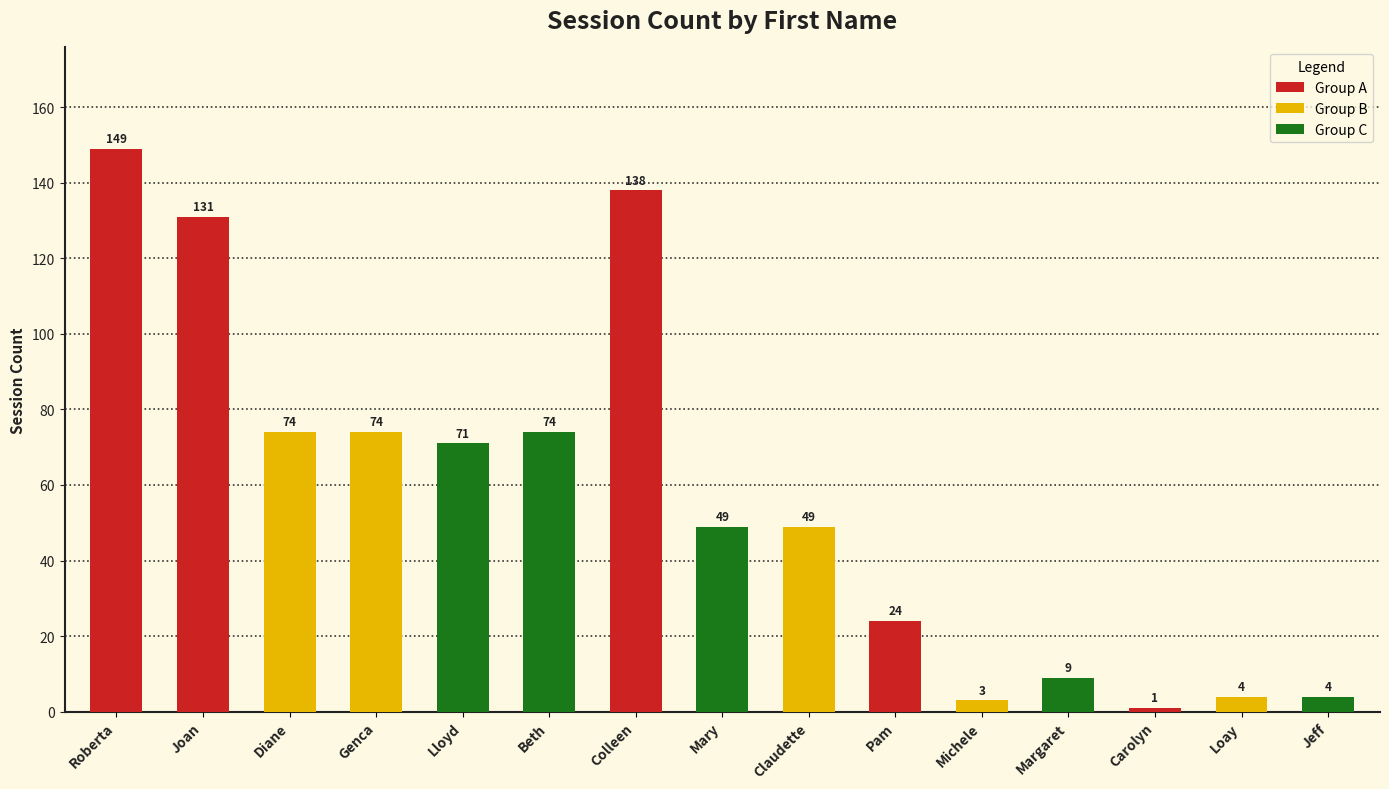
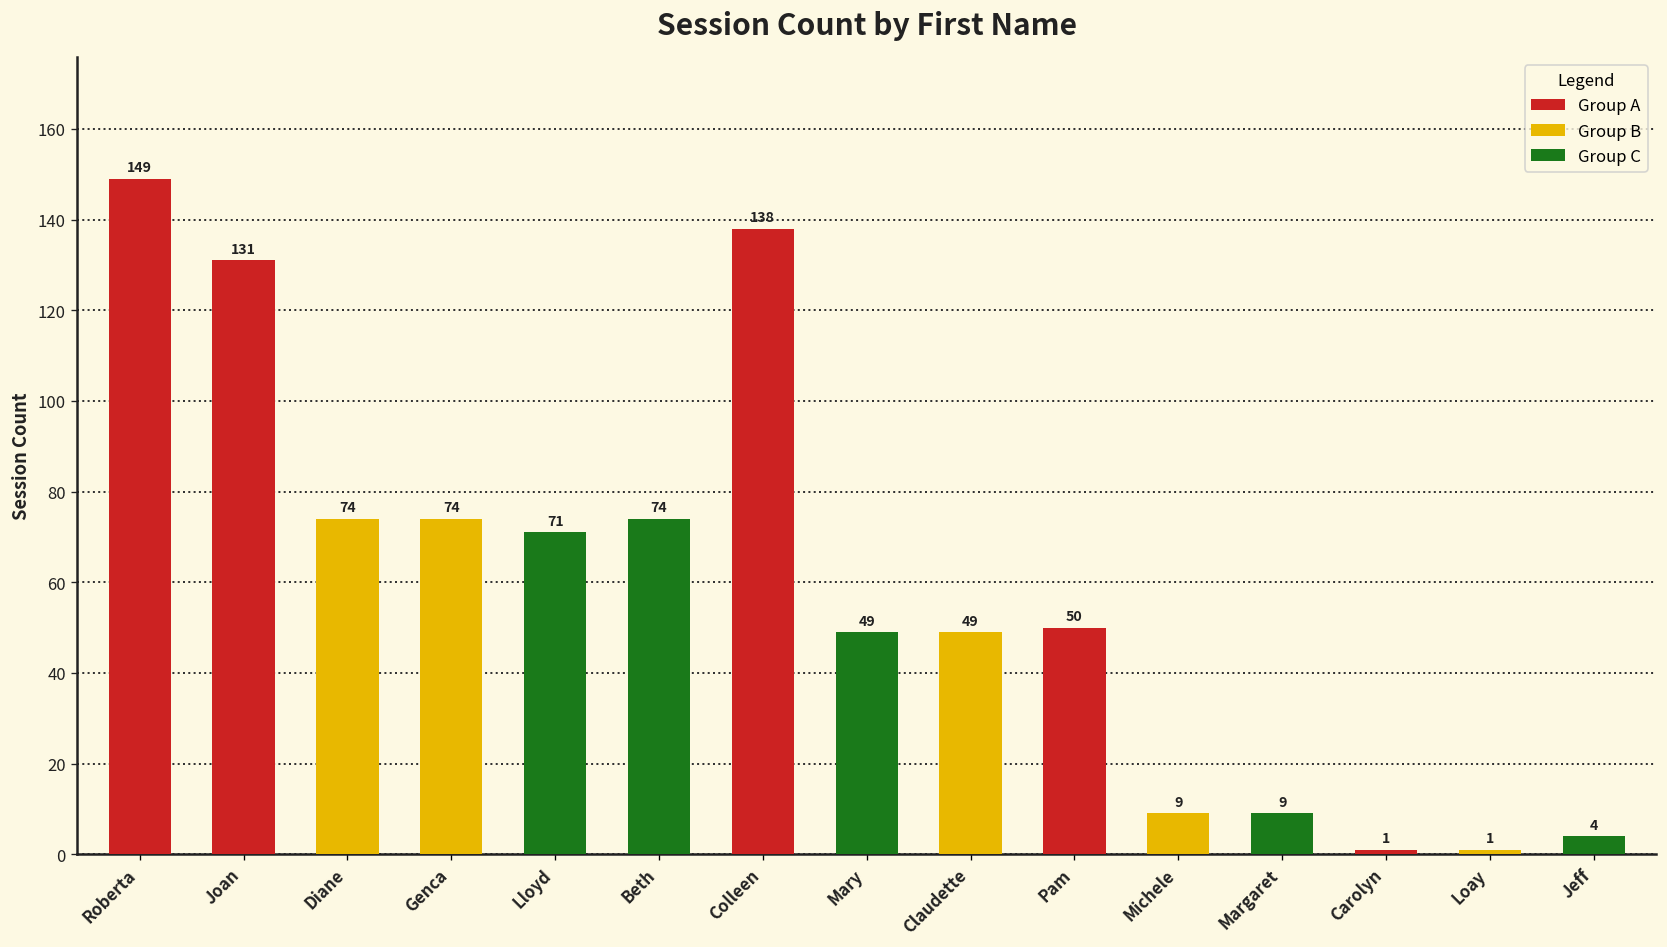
Pam: 24 -> 50
Michele: 3 -> 9
Loay: 4 -> 1
